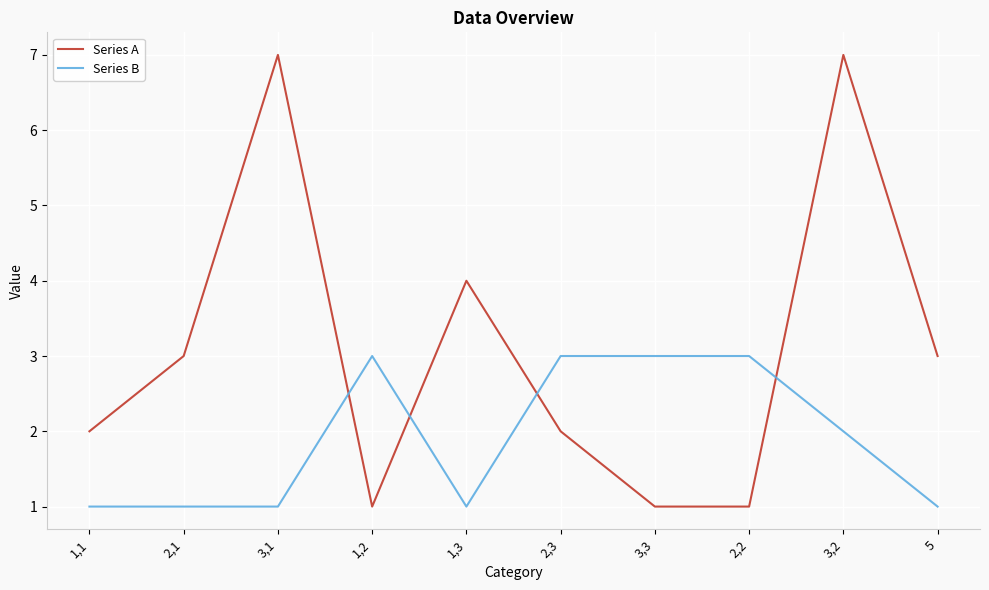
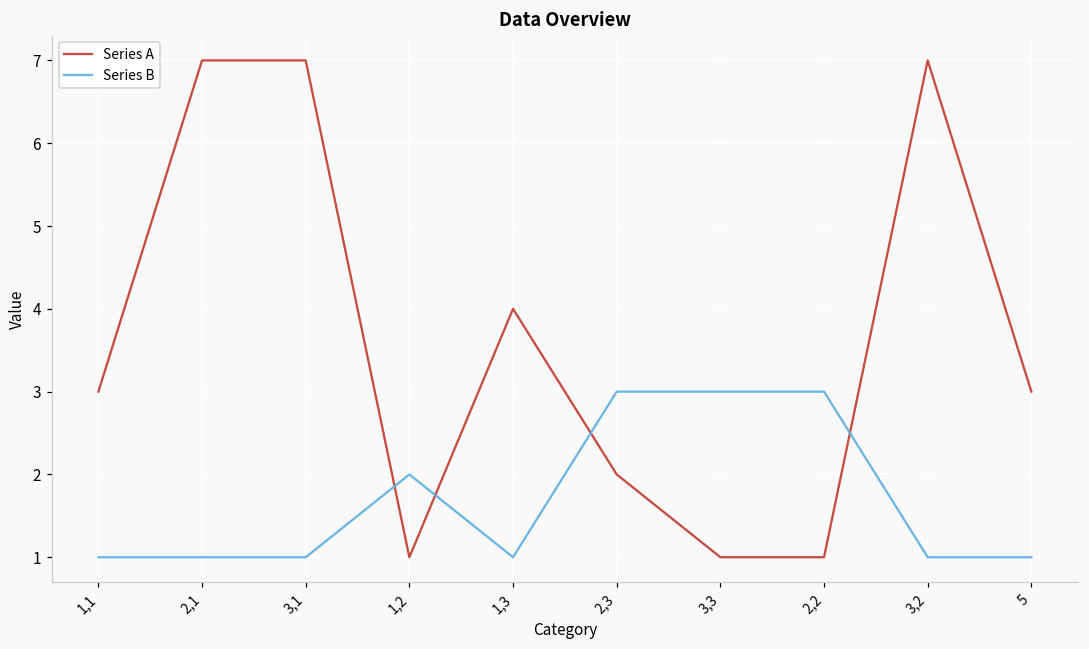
Series A, 1,1: 2 -> 3
Series A, 2,1: 3 -> 7
Series B, 1,2: 3 -> 2
Series B, 3,2: 2 -> 1
